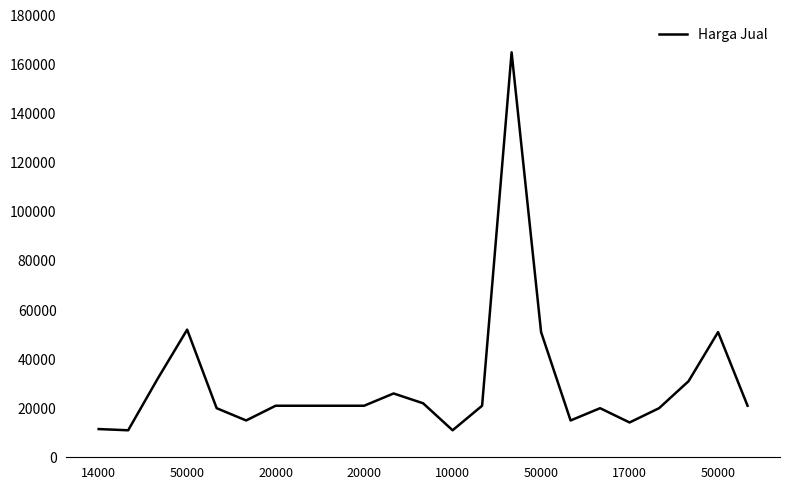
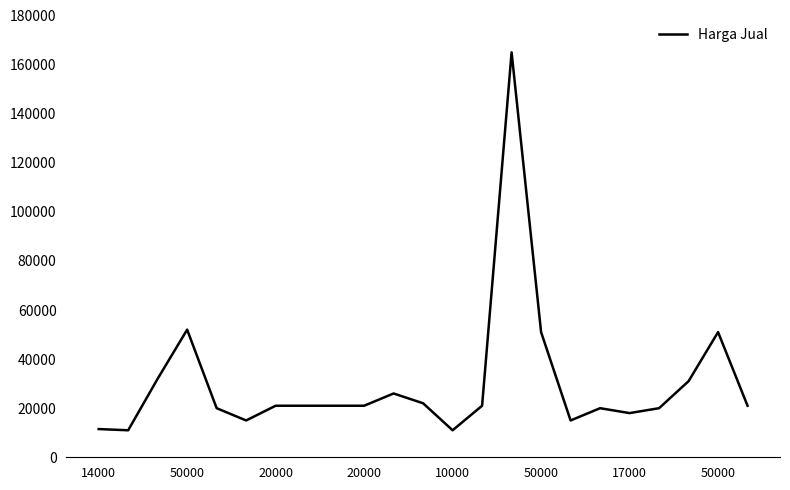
17000: 14000 -> 18000
